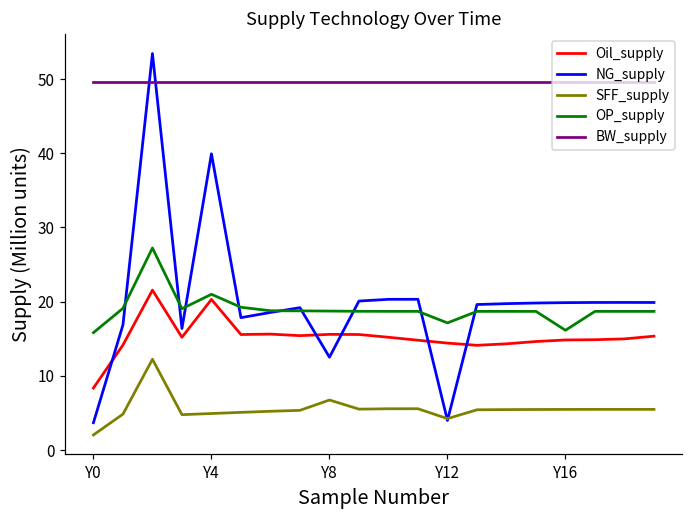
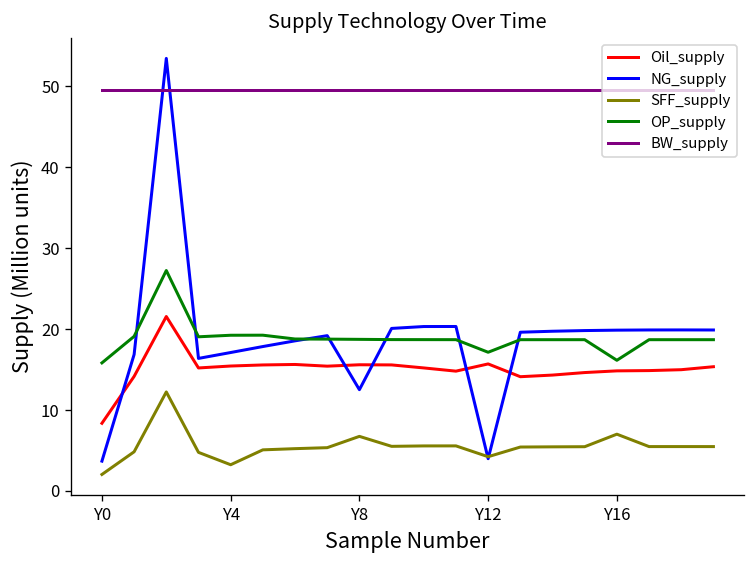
Oil_supply, Y4: 20 -> 15
NG_supply, Y4: 40 -> 17
SFF_supply, Y4: 5 -> 3
OP_supply, Y4: 21 -> 19
Oil_supply, Y12: 14 -> 16
SFF_supply, Y16: 5 -> 7
